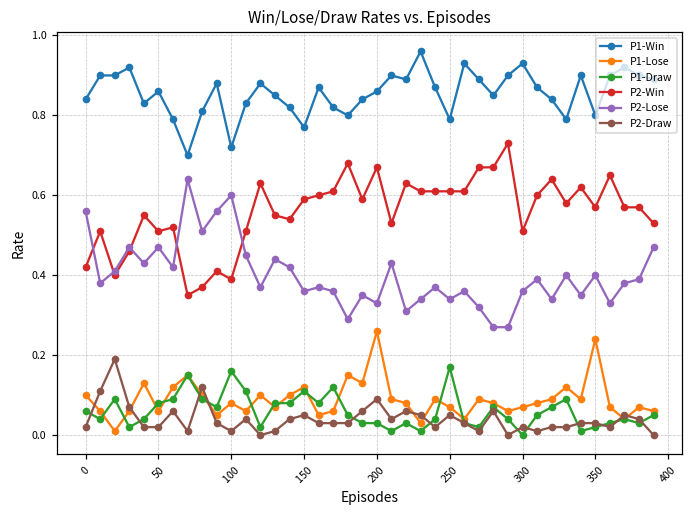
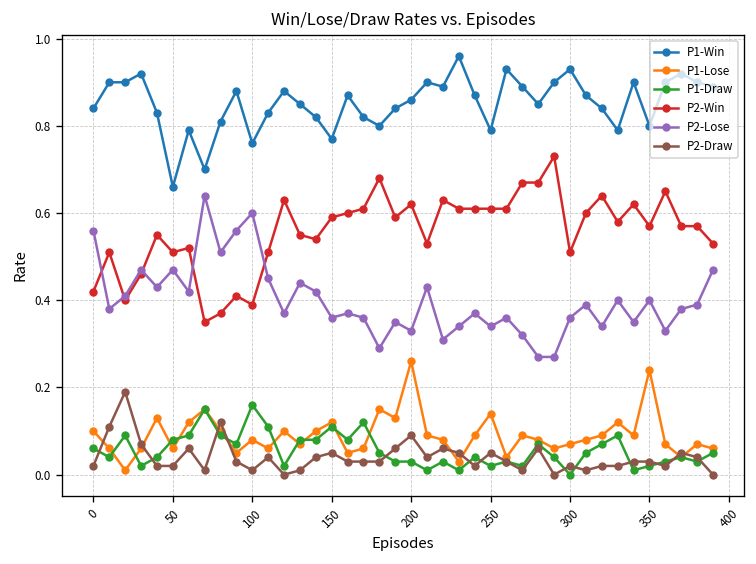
P1-Win, 50: 0.86 -> 0.66
P1-Win, 100: 0.72 -> 0.76
P2-Win, 200: 0.67 -> 0.62
P1-Lose, 250: 0.07 -> 0.14
P1-Draw, 250: 0.17 -> 0.02
